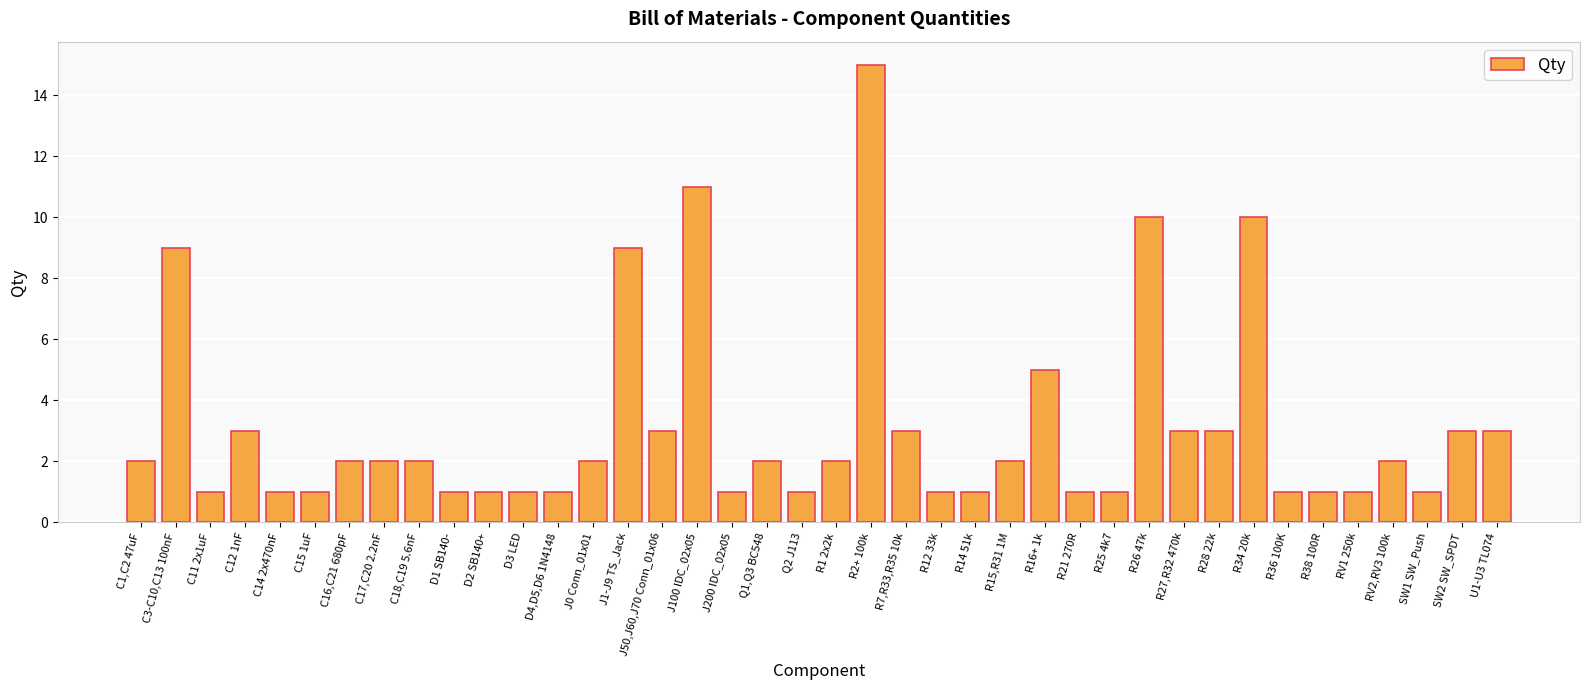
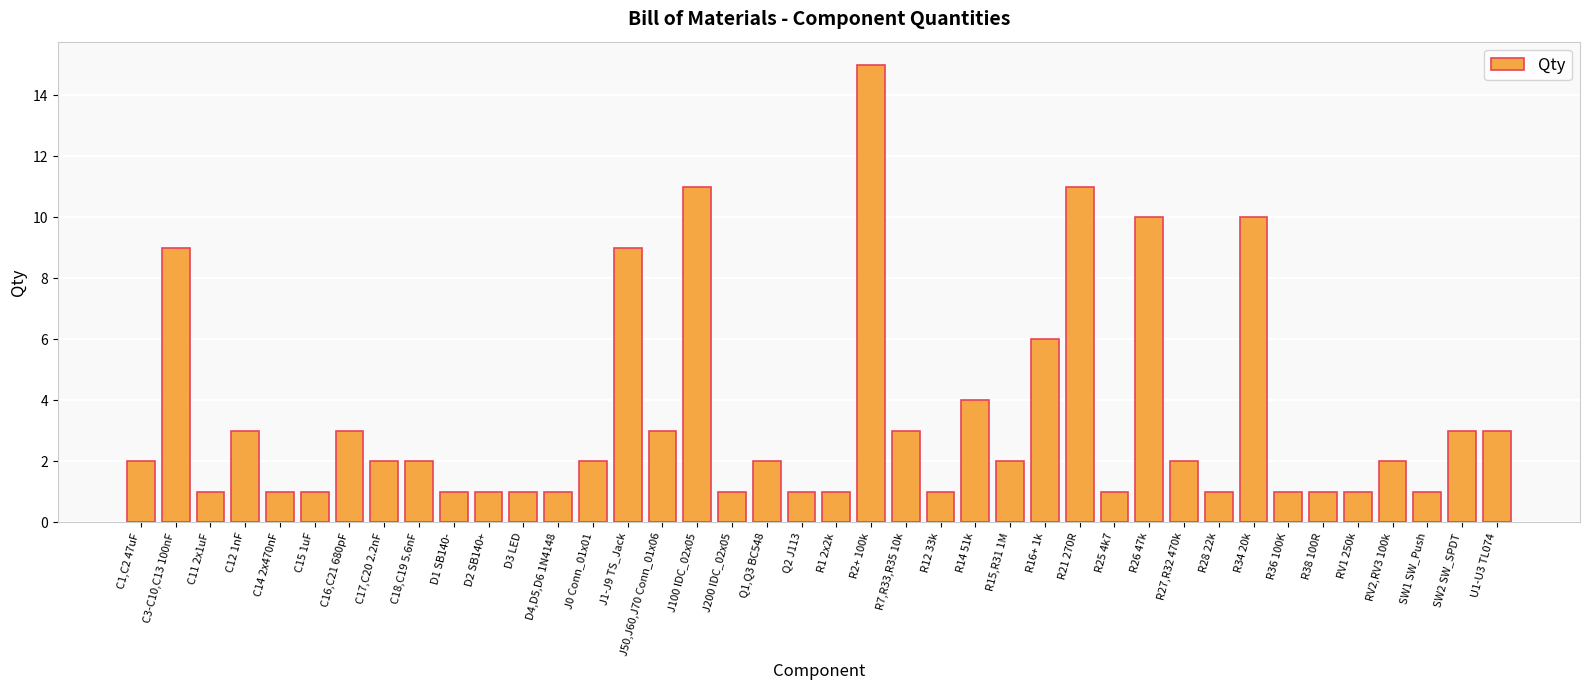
C16,C21 680pF: 2 -> 3
R1 2x2k: 2 -> 1
R14 51k: 1 -> 4
R16+ 1k: 5 -> 6
R21 270R: 1 -> 11
R27,R32 470k: 3 -> 2
R28 22k: 3 -> 1
